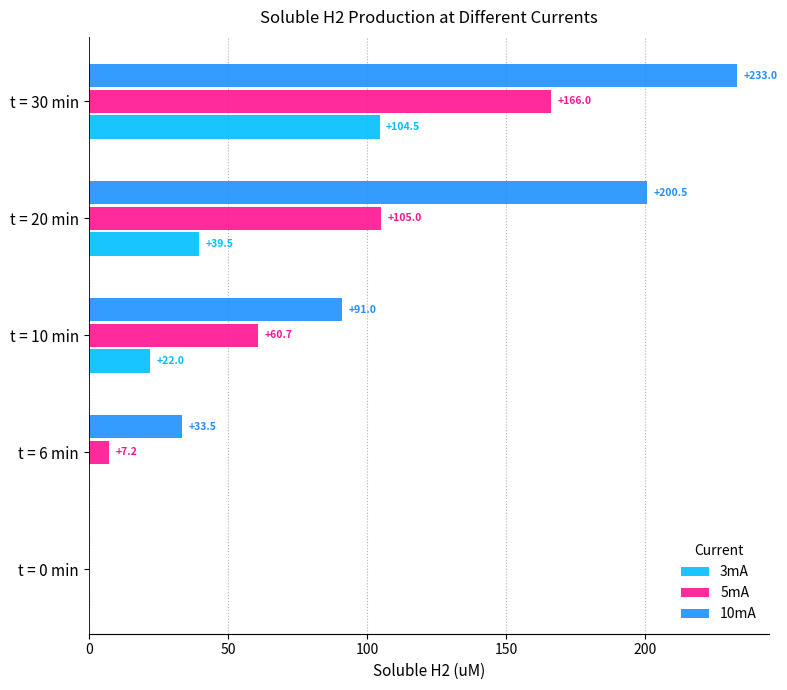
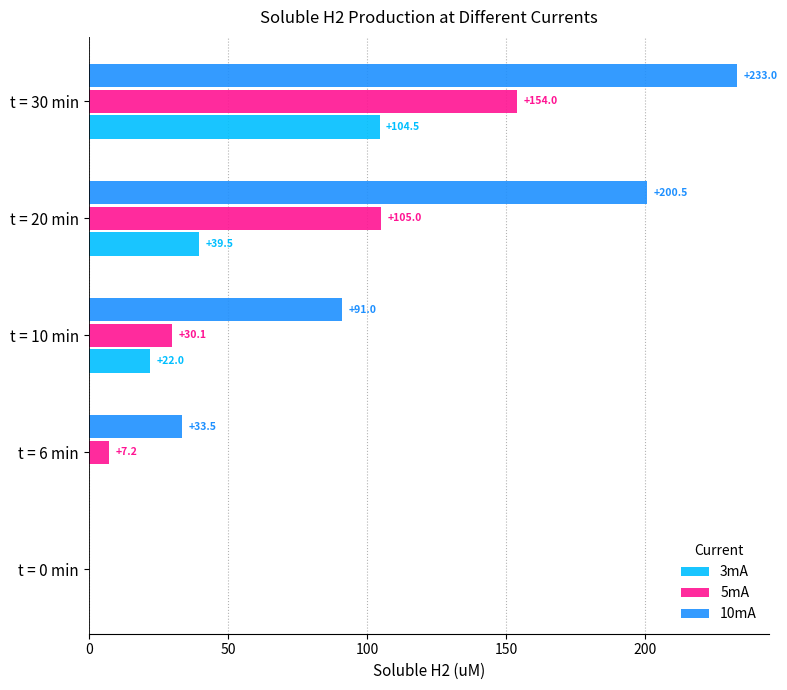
5mA, t = 30 min: +166.0 -> +154.0
5mA, t = 10 min: +60.7 -> +30.1
